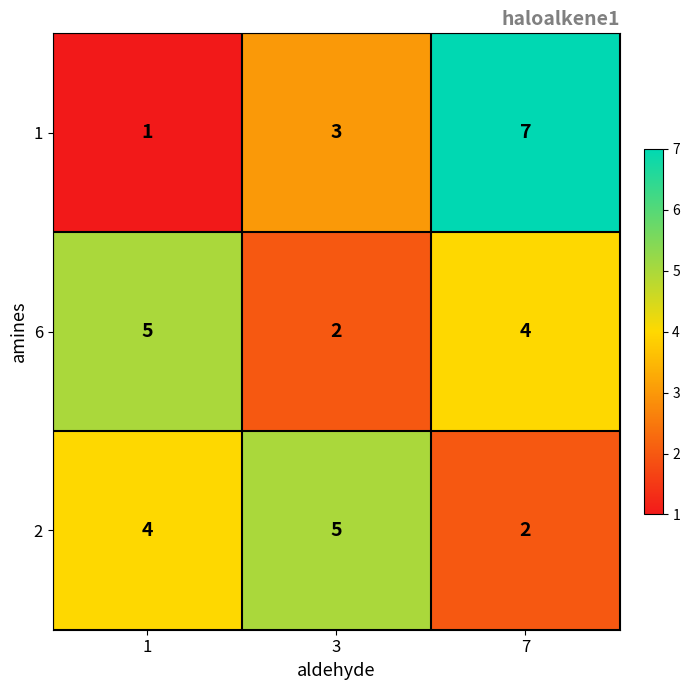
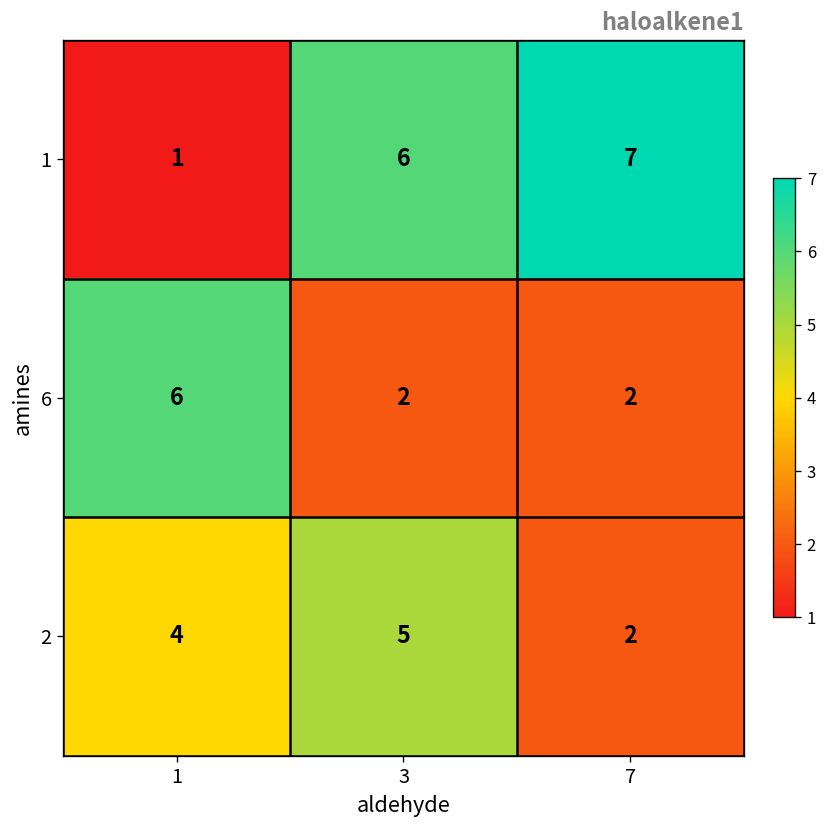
1, 3: 3 -> 6
6, 1: 5 -> 6
6, 7: 4 -> 2
